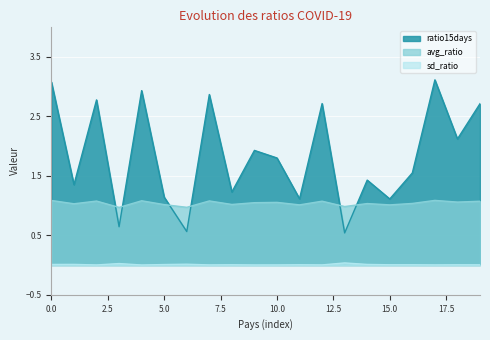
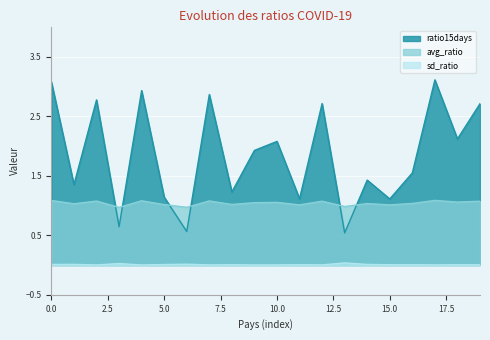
ratio15days, 10.0: 1.8 -> 2.1
